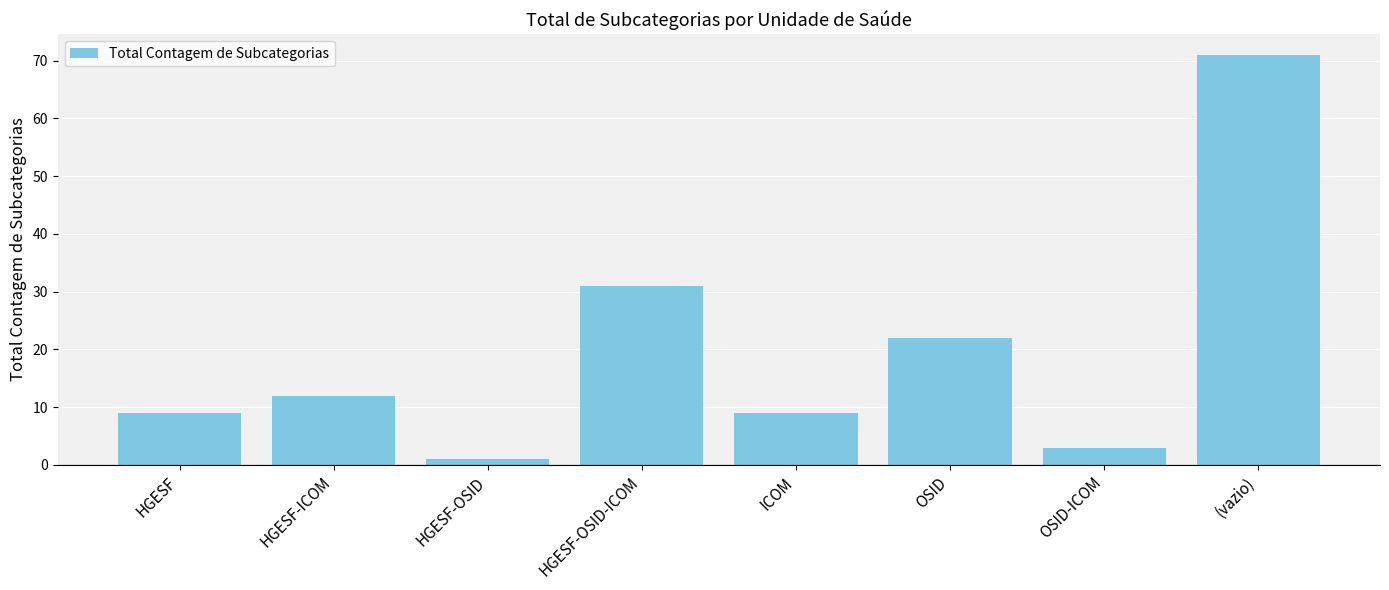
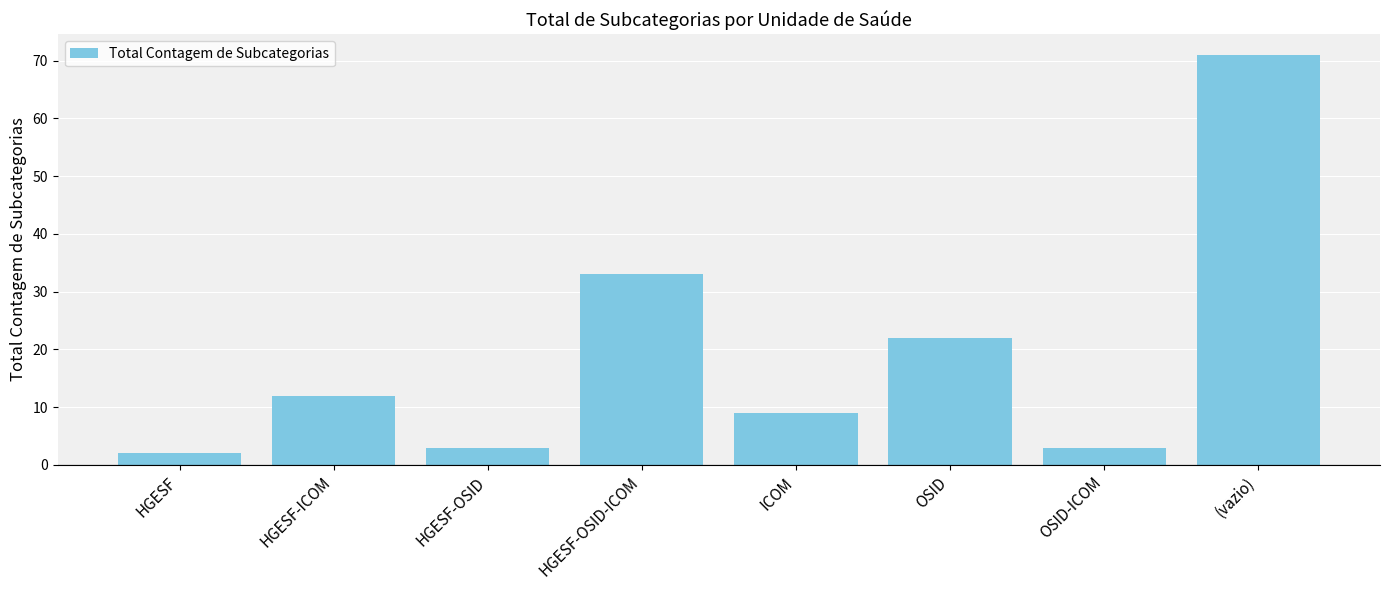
HGESF: 9 -> 2
HGESF-OSID: 1 -> 3
HGESF-OSID-ICOM: 31 -> 33
